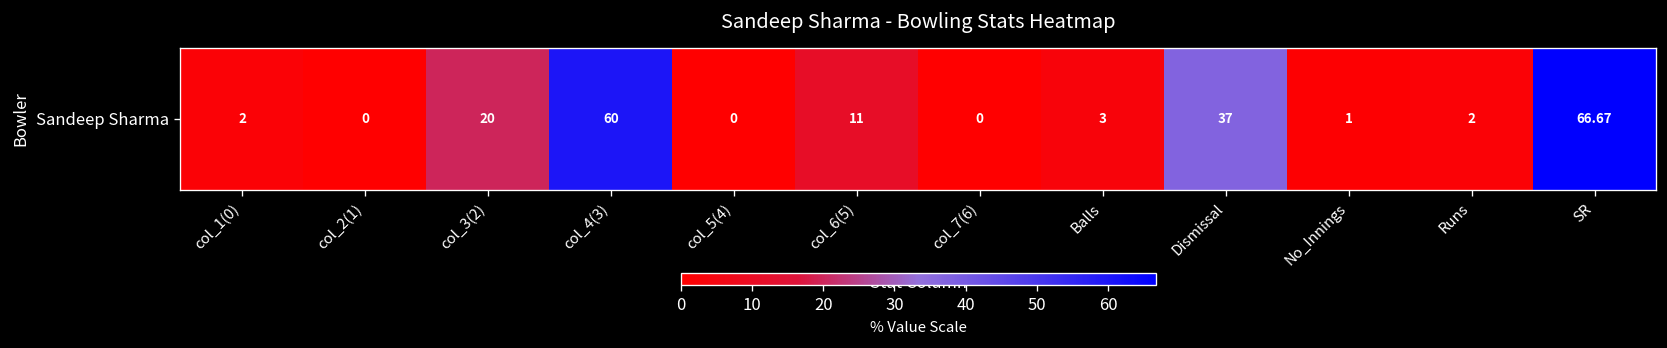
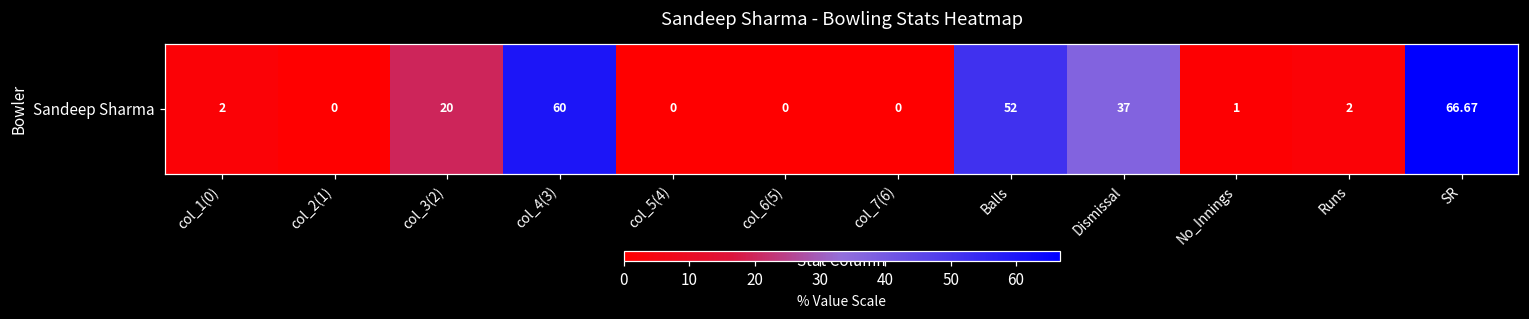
Sandeep Sharma, col_6(5): 11 -> 0
Sandeep Sharma, Balls: 3 -> 52
